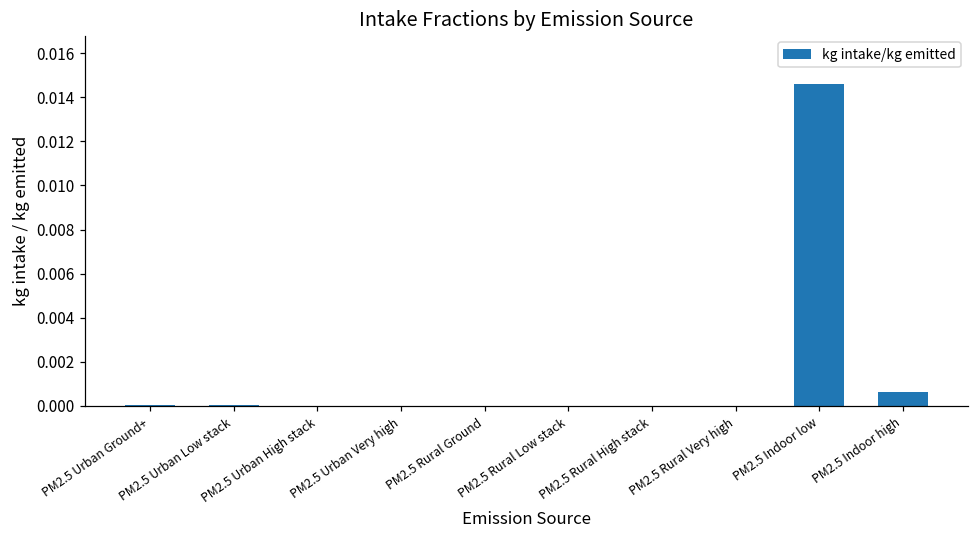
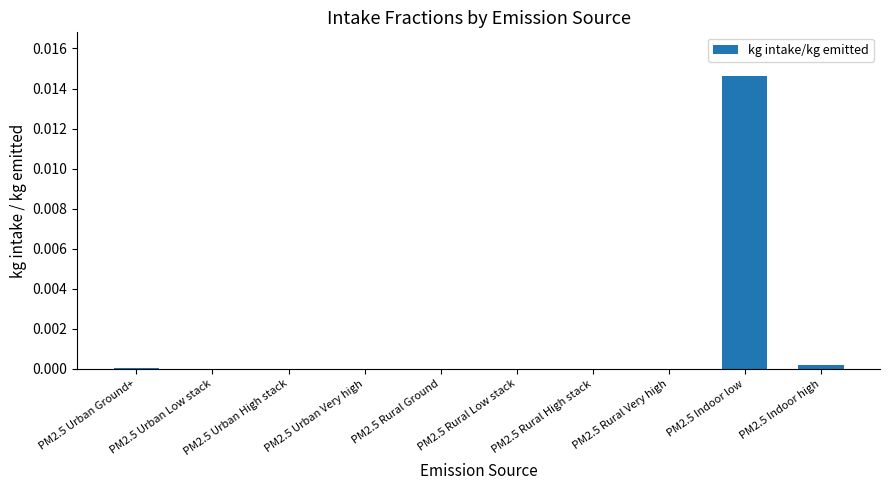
PM2.5 Indoor high: 0.0006 -> 0.0002
